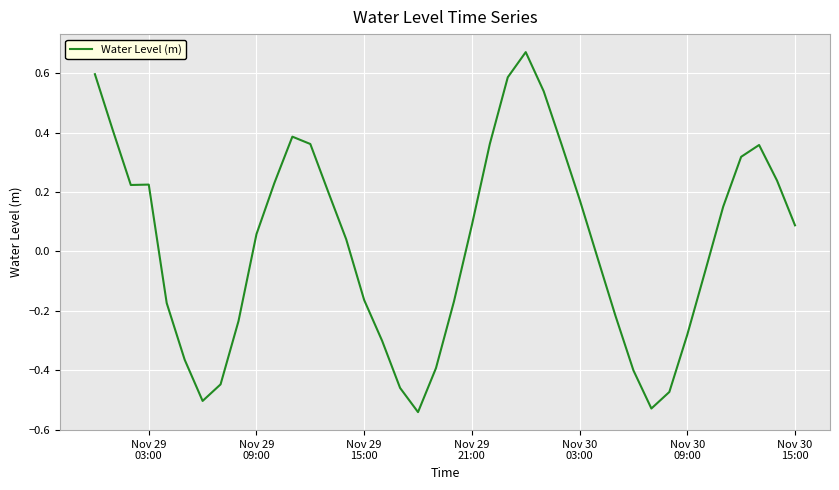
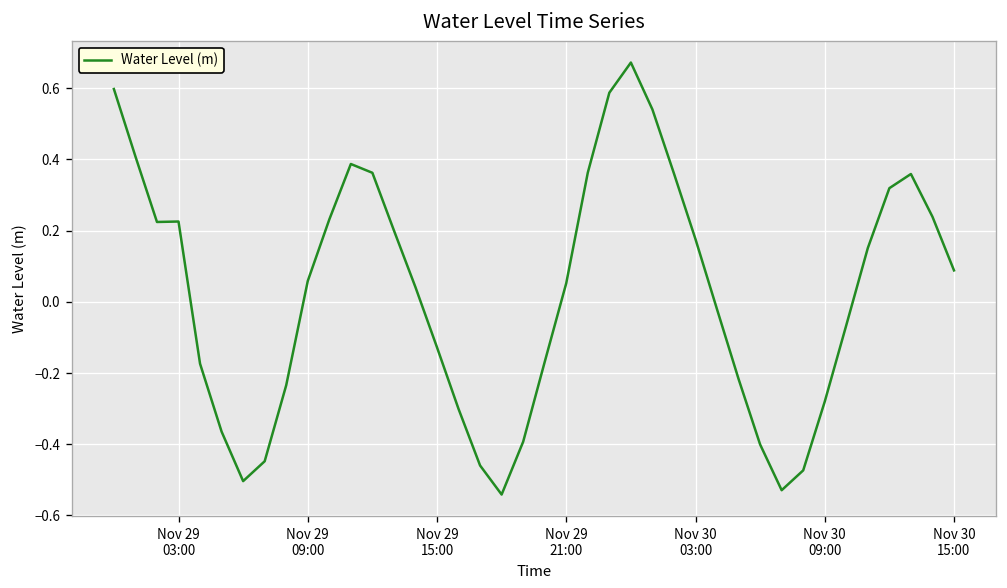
Nov 29 15:00: -0.16 -> -0.13
Nov 29 21:00: 0.09 -> 0.05
